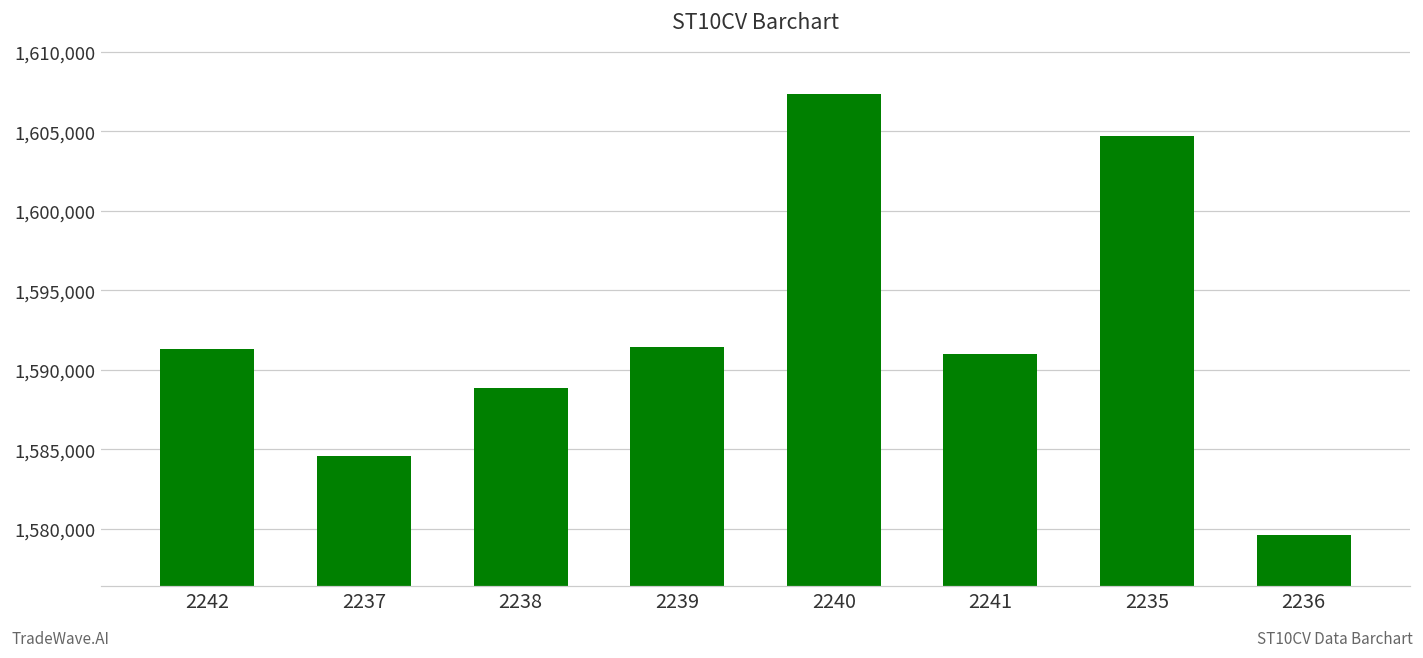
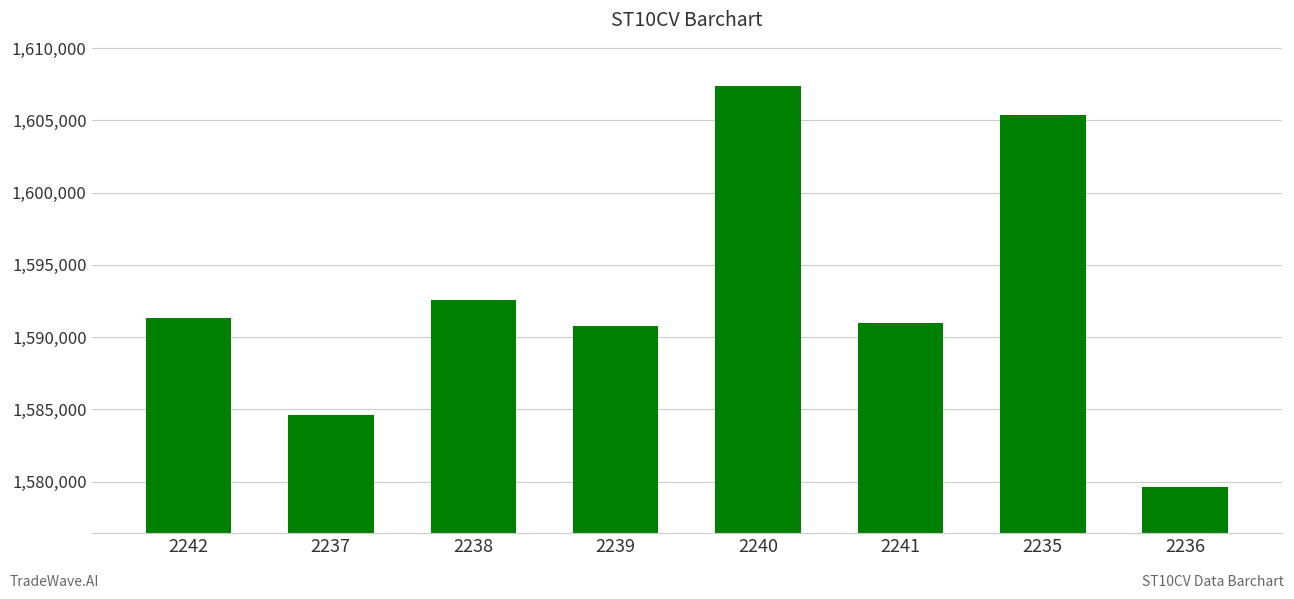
2238: 1,588,800 -> 1,592,500
2239: 1,591,400 -> 1,590,800
2235: 1,604,700 -> 1,605,400
